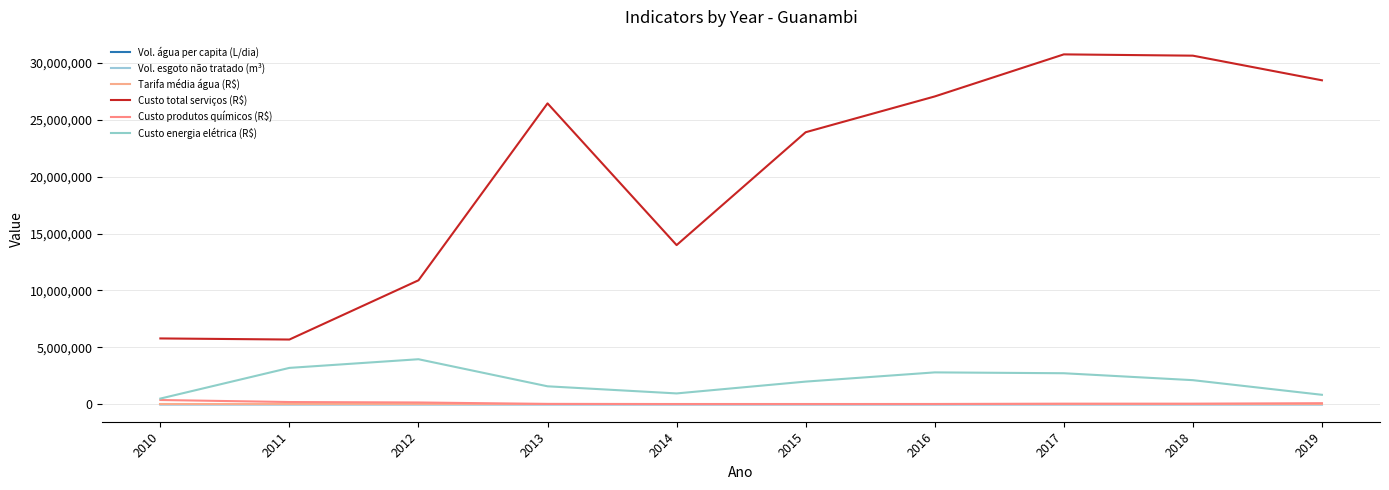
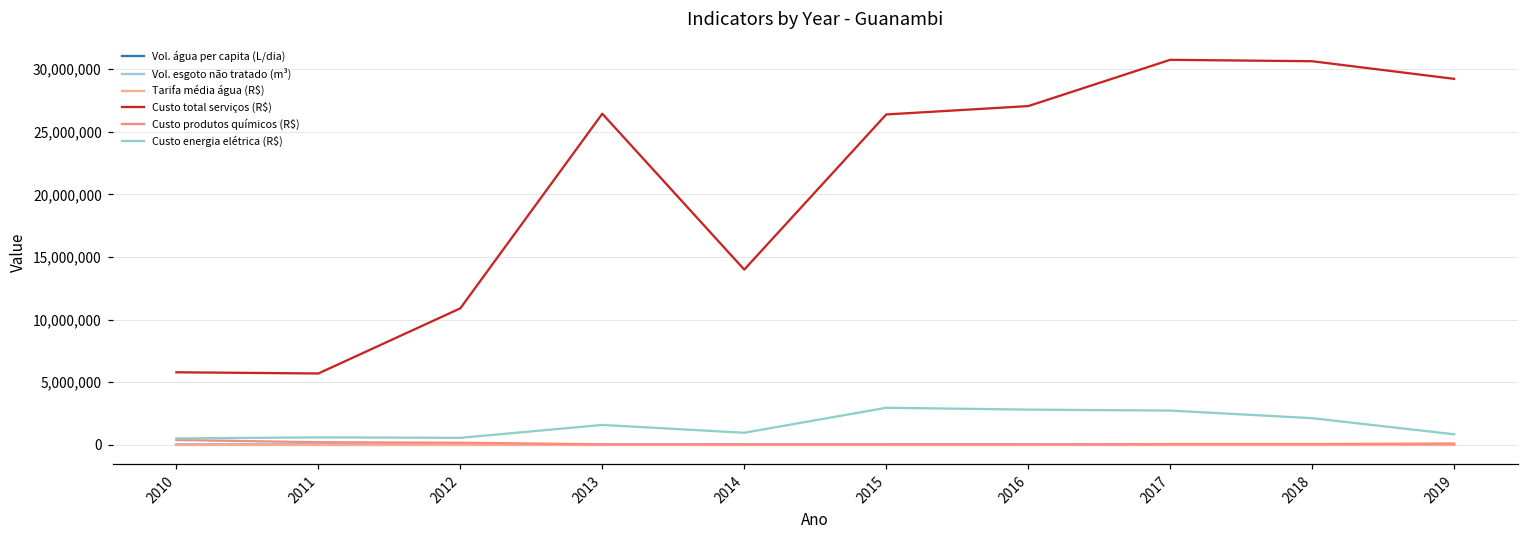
Custo energia elétrica (R$), 2011: 3,200,000 -> 600,000
Custo energia elétrica (R$), 2012: 4,000,000 -> 500,000
Custo total serviços (R$), 2015: 23,900,000 -> 26,400,000
Custo energia elétrica (R$), 2015: 2,000,000 -> 2,900,000
Custo total serviços (R$), 2019: 28,500,000 -> 29,200,000
